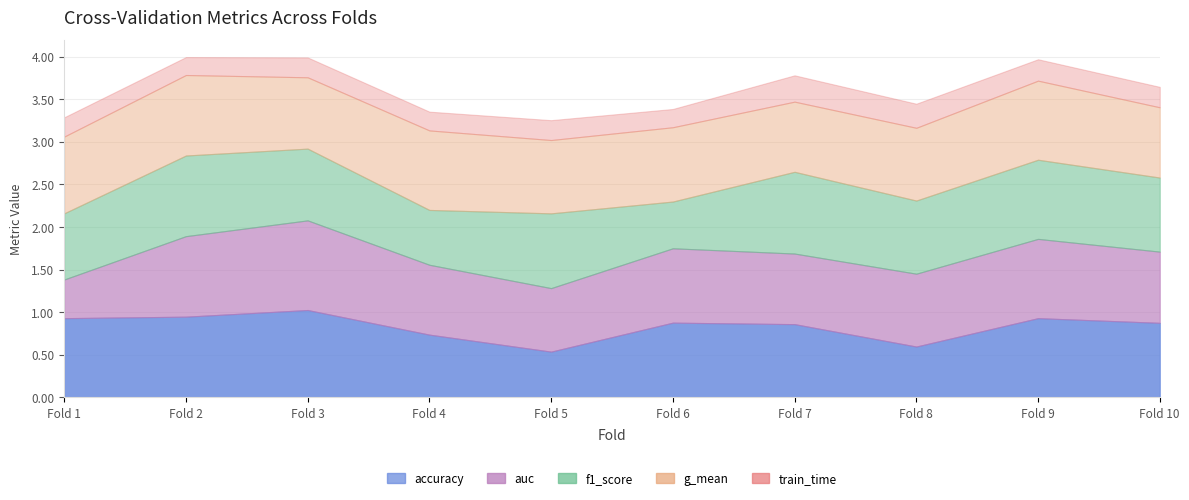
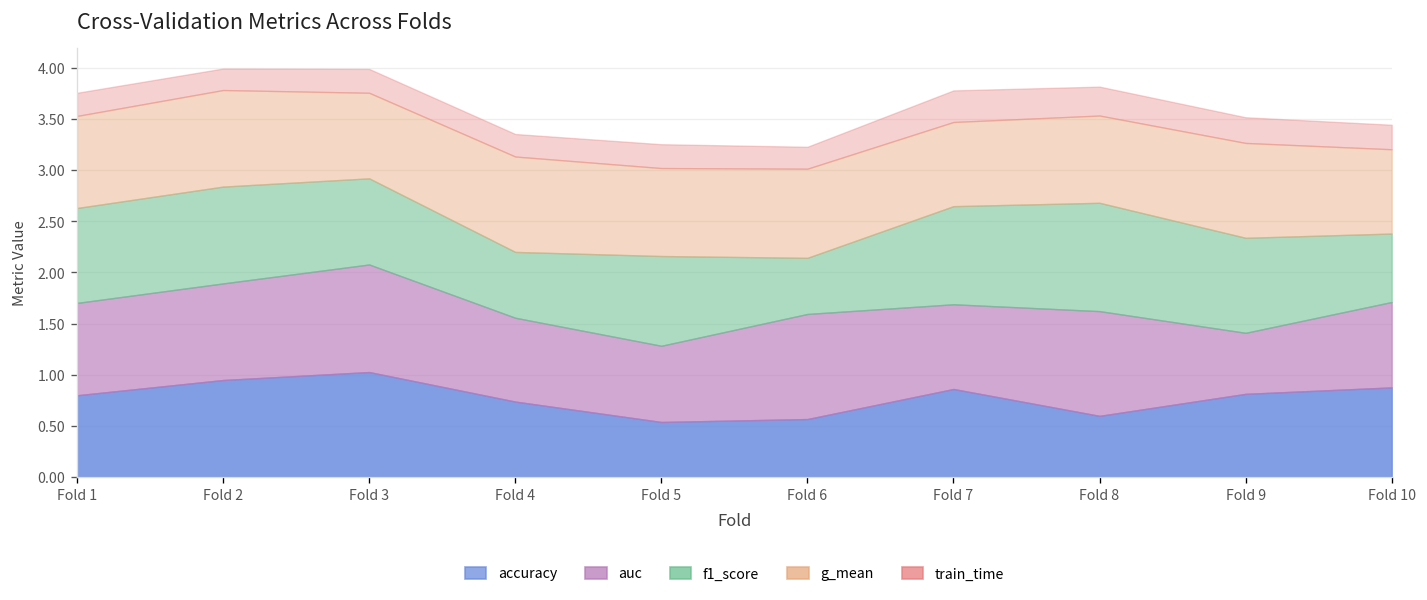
accuracy, Fold 1: 0.9 -> 0.8
auc, Fold 1: 0.5 -> 0.9
f1_score, Fold 1: 0.8 -> 0.9
accuracy, Fold 6: 0.9 -> 0.6
auc, Fold 6: 0.9 -> 1.0
auc, Fold 8: 0.9 -> 1.0
f1_score, Fold 8: 0.9 -> 1.1
accuracy, Fold 9: 0.9 -> 0.8
auc, Fold 9: 0.9 -> 0.6
f1_score, Fold 10: 0.9 -> 0.7
